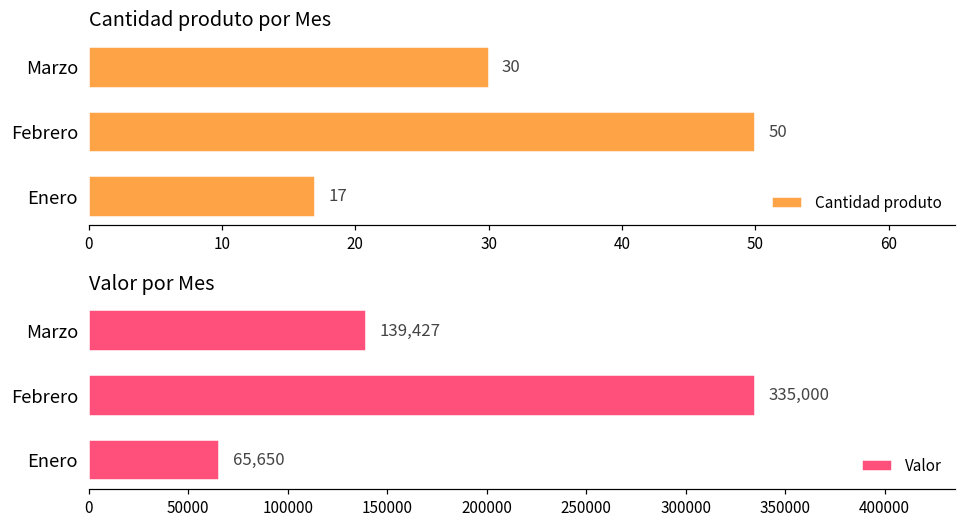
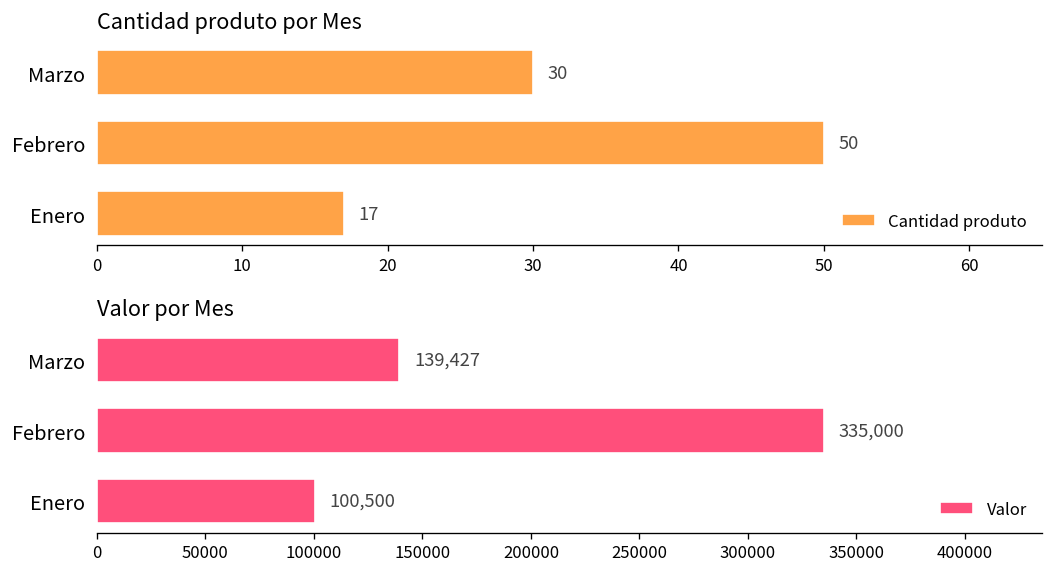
Valor por Mes, Enero: 65,650 -> 100,500
